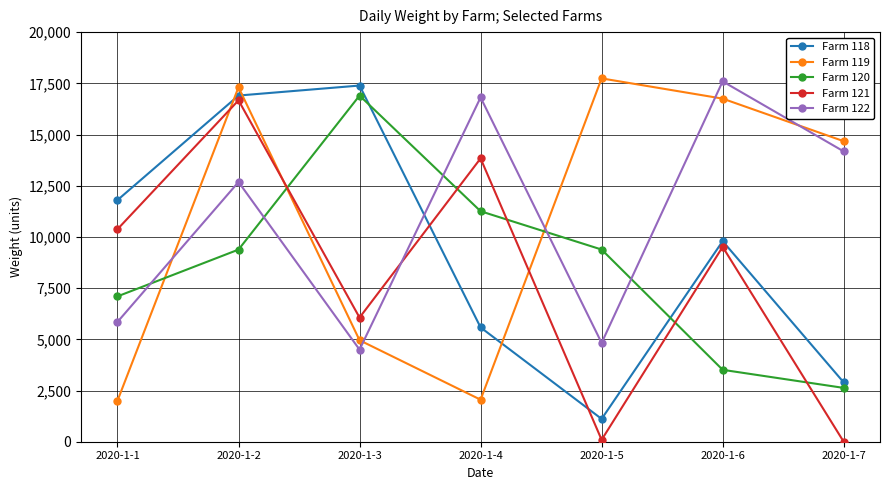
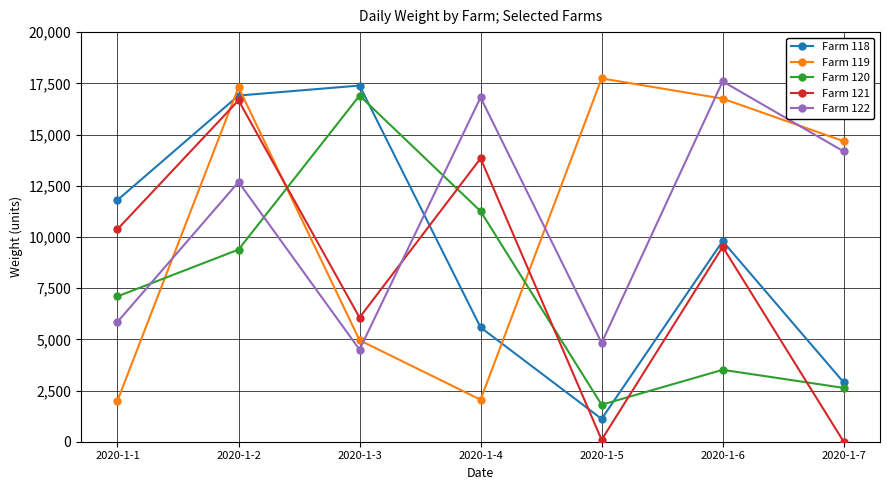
Farm 120, 2020-1-5: 9,400 -> 1,800
